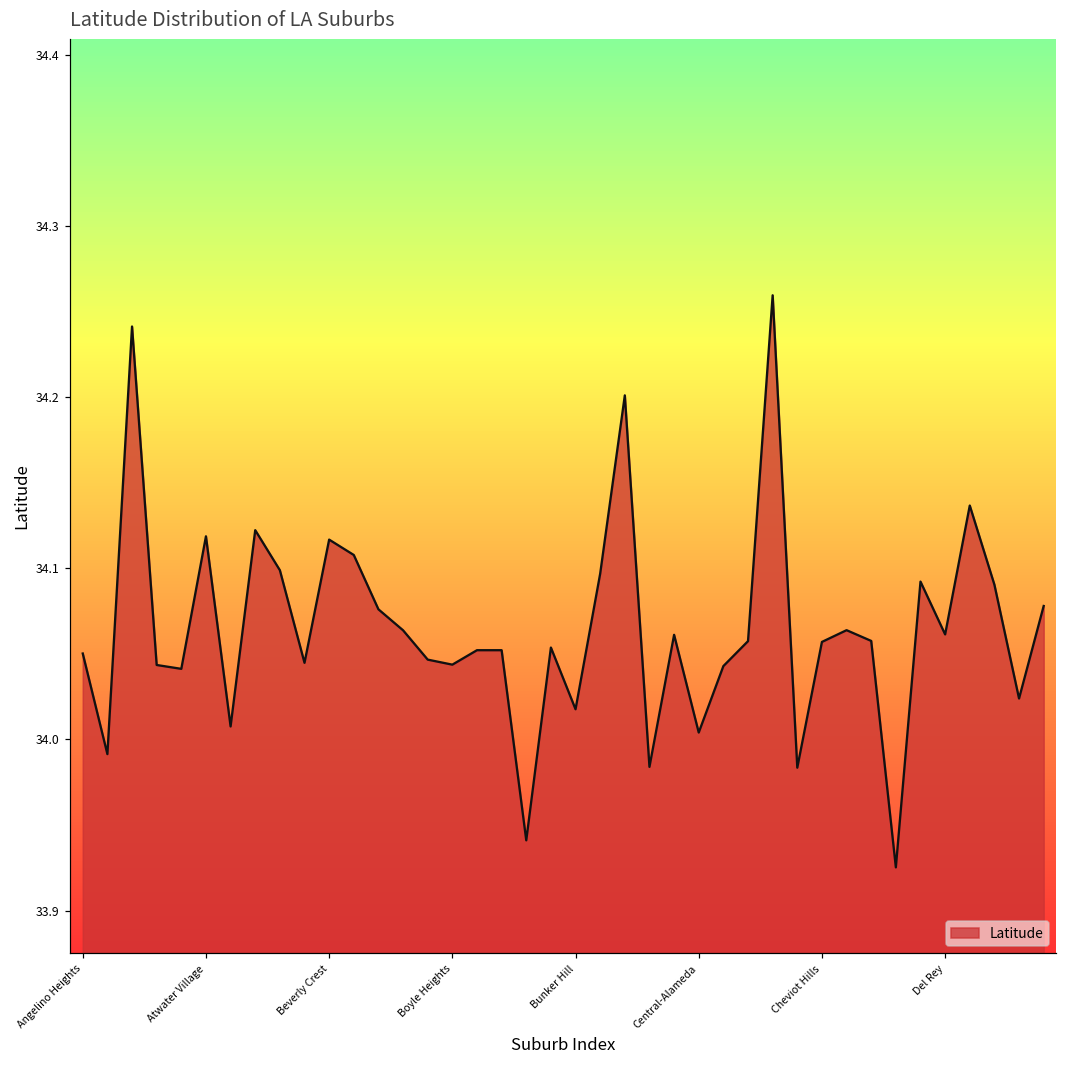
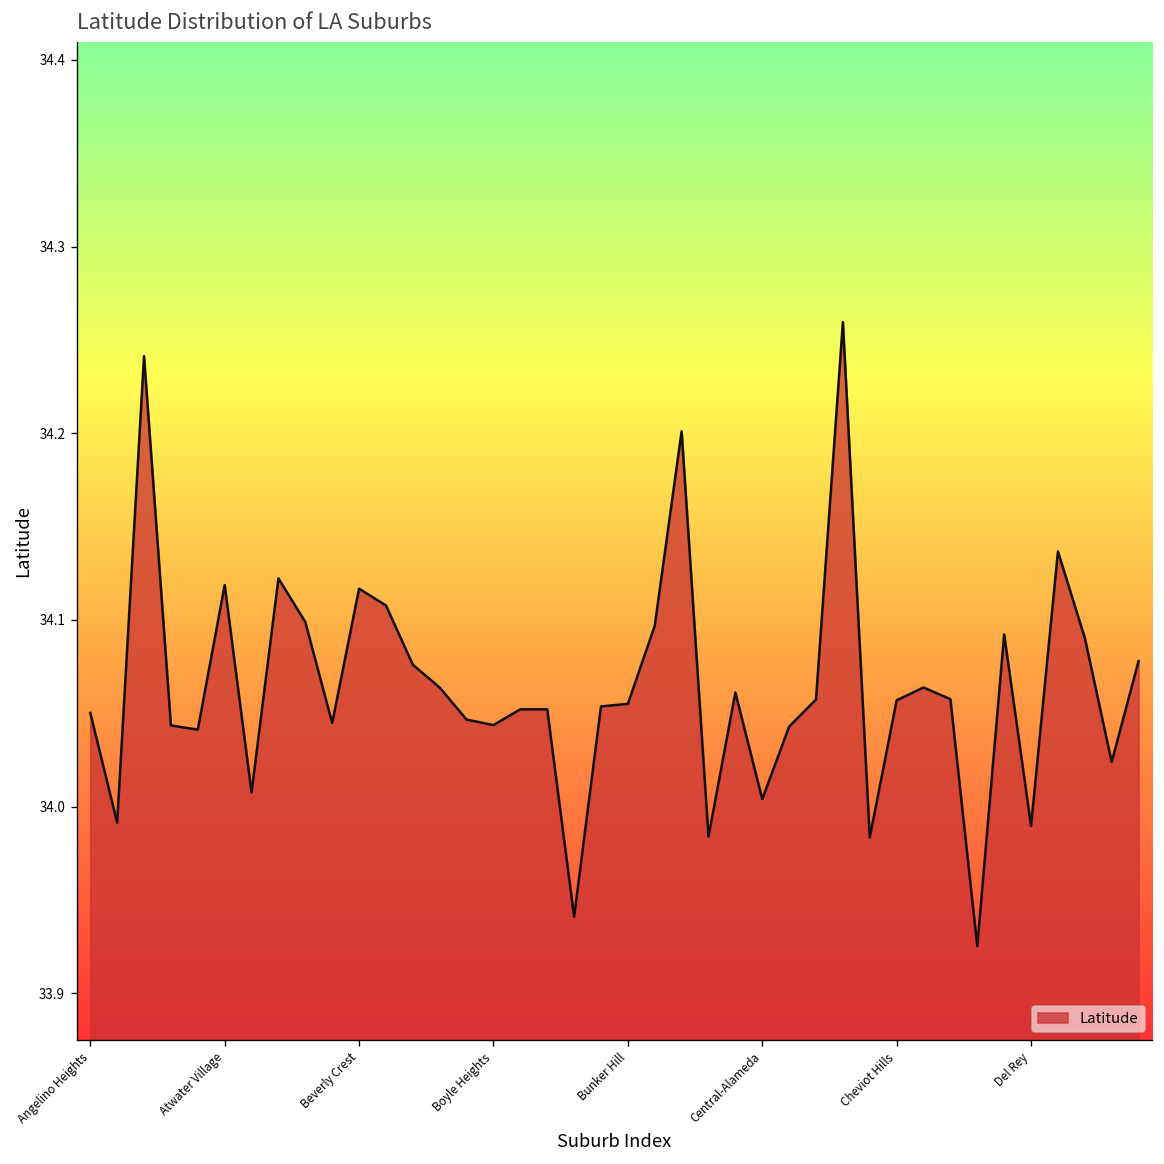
Bunker Hill: 34.018 -> 34.055
Del Rey: 34.061 -> 33.990
